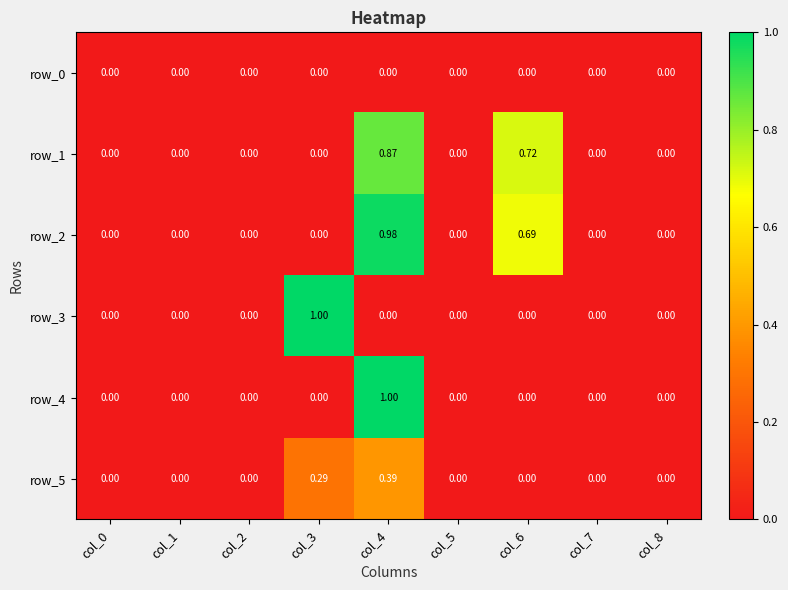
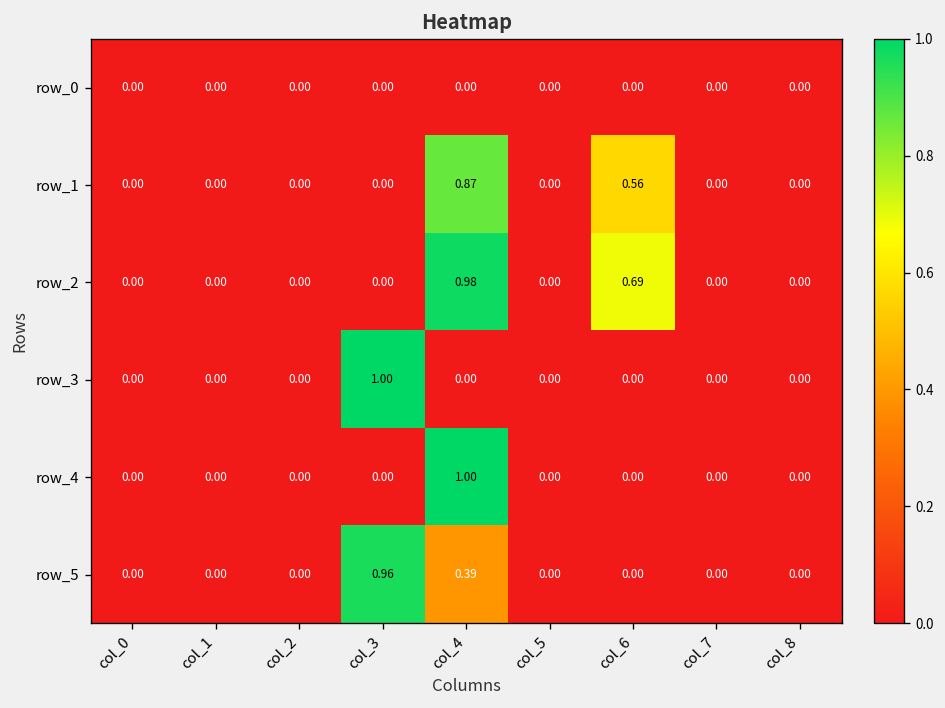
row_1, col_6: 0.72 -> 0.56
row_5, col_3: 0.29 -> 0.96
